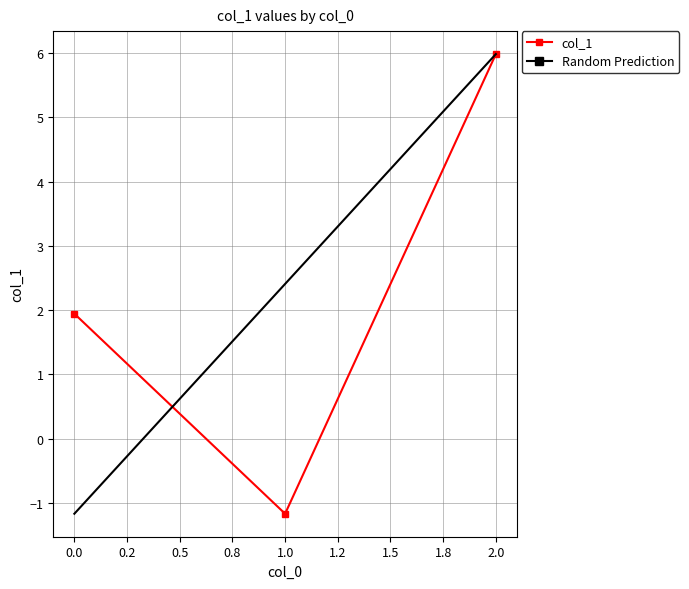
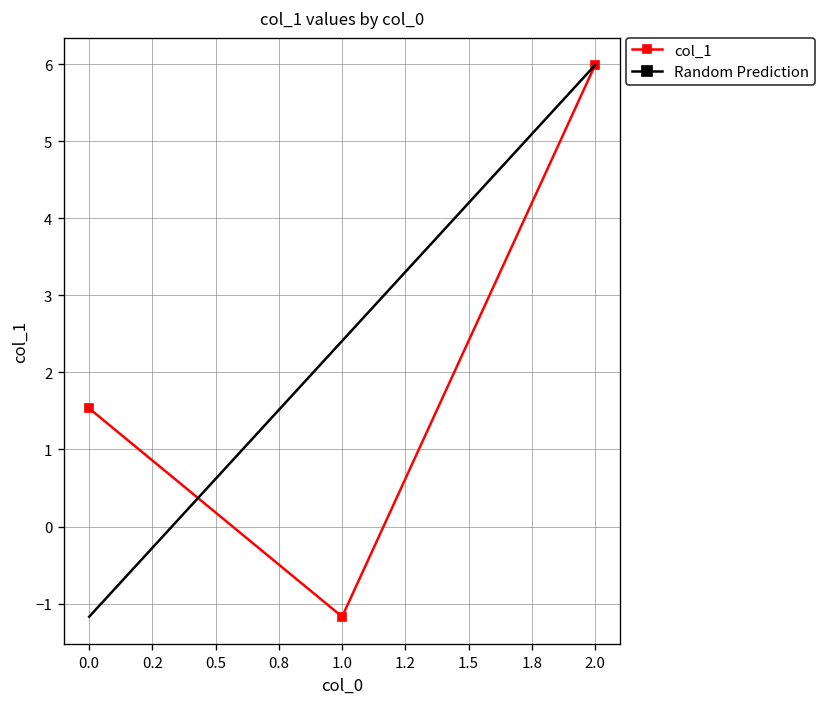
col_1, 0.0: 1.9 -> 1.5
